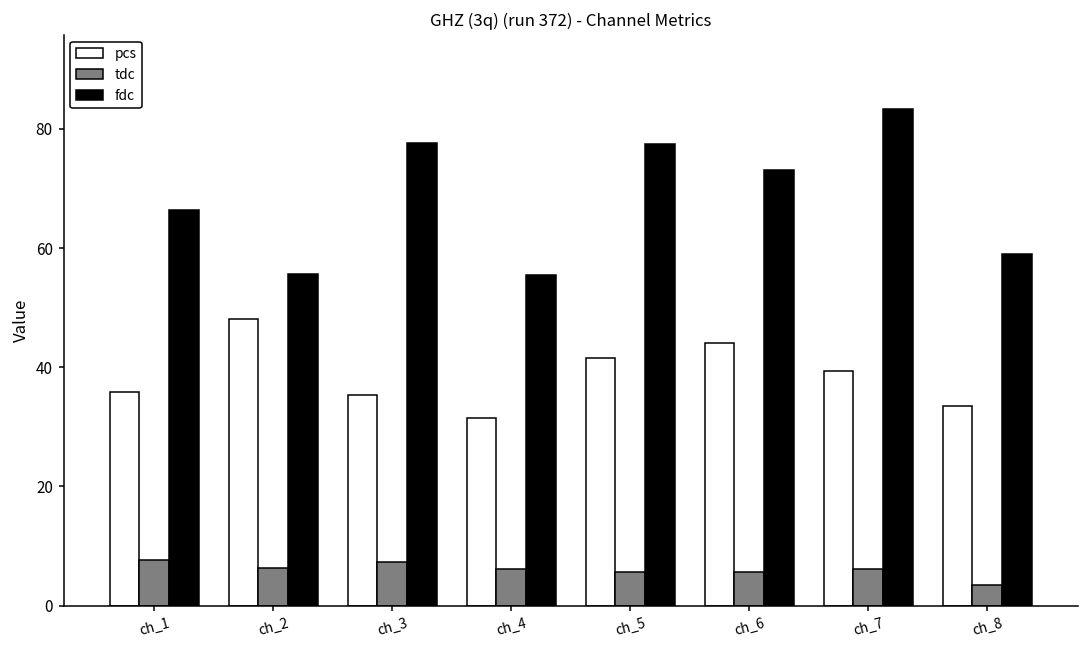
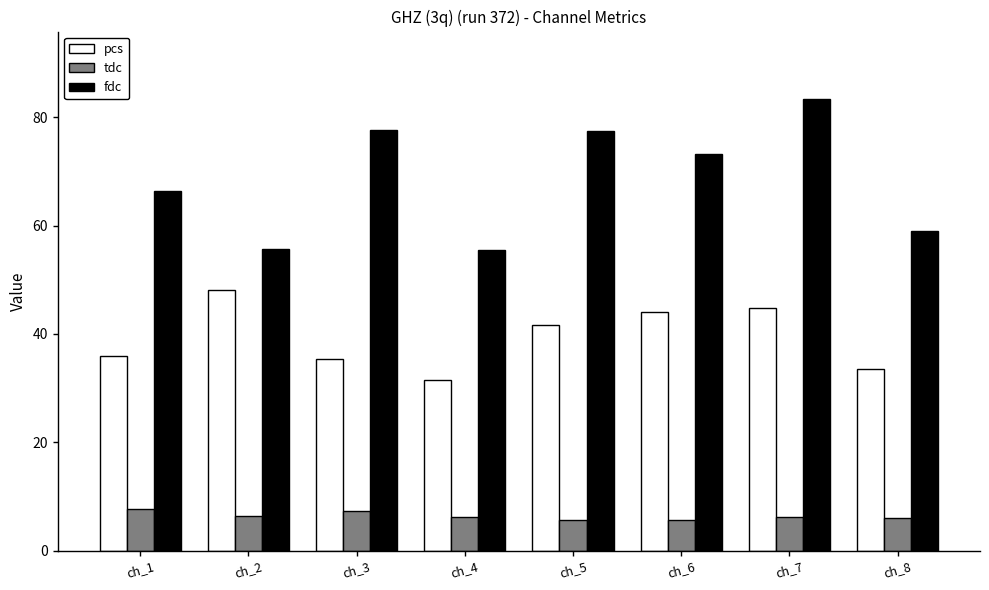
pcs, ch_7: 39 -> 45
tdc, ch_8: 3 -> 6
